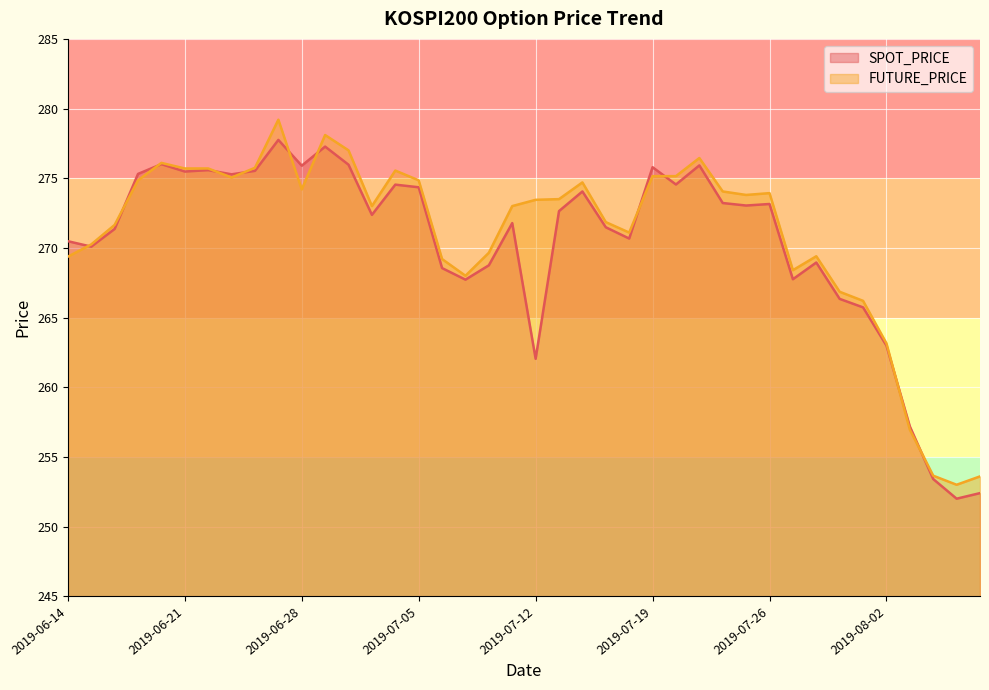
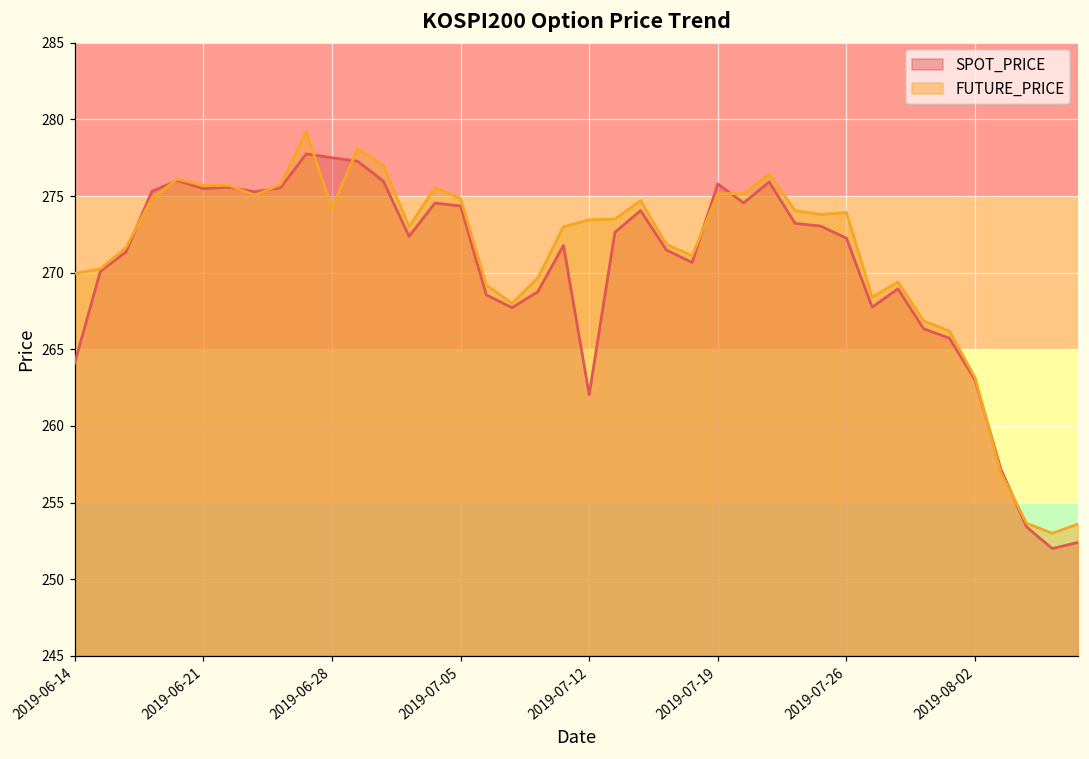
SPOT_PRICE, 2019-06-14: 270.5 -> 264.1
FUTURE_PRICE, 2019-06-14: 269.4 -> 270.0
SPOT_PRICE, 2019-06-28: 275.9 -> 277.5
SPOT_PRICE, 2019-07-26: 273.2 -> 272.3
